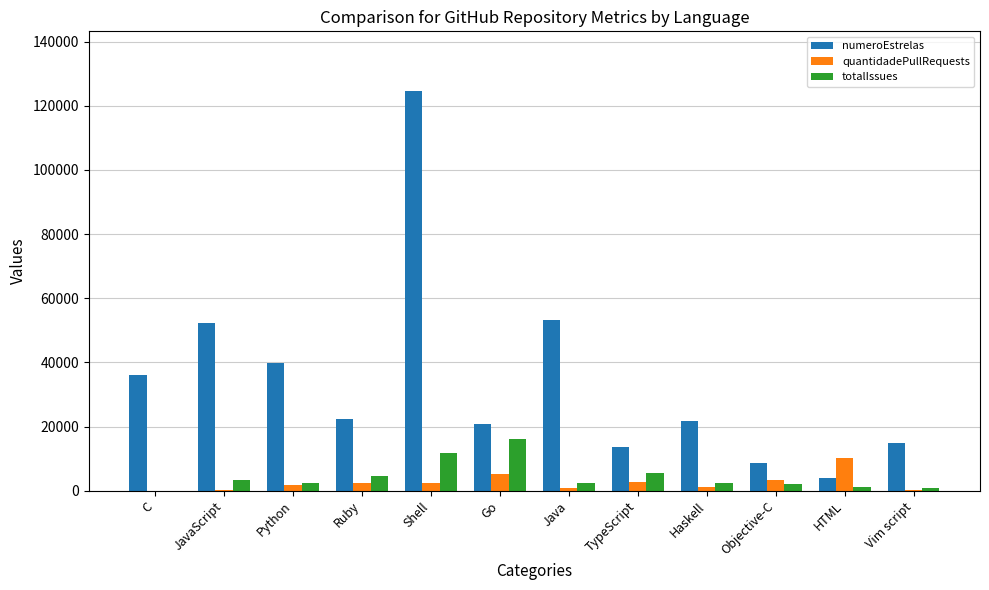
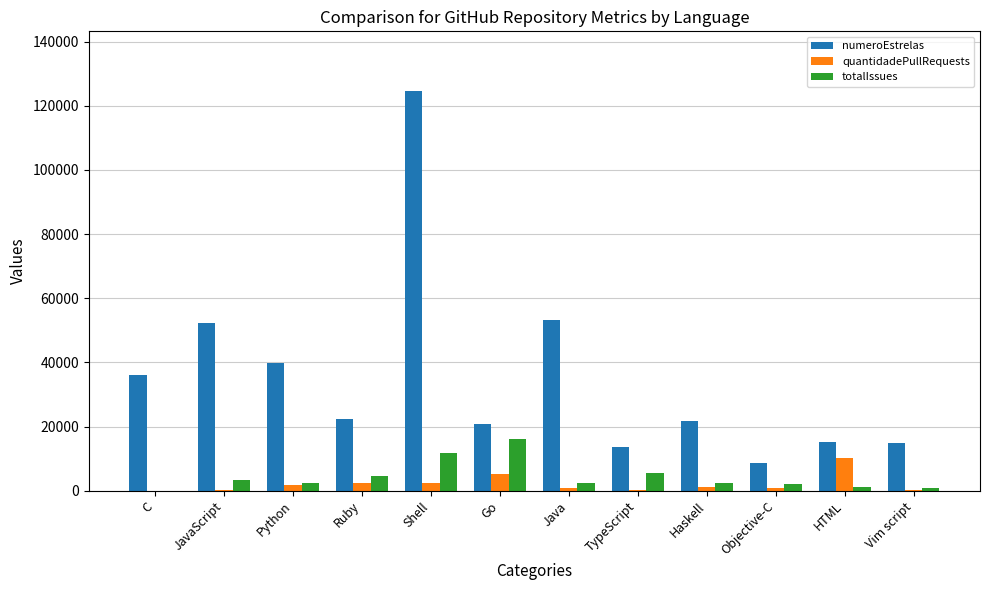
quantidadePullRequests, TypeScript: 3000 -> 0
quantidadePullRequests, Objective-C: 3000 -> 1000
numeroEstrelas, HTML: 4000 -> 15000
